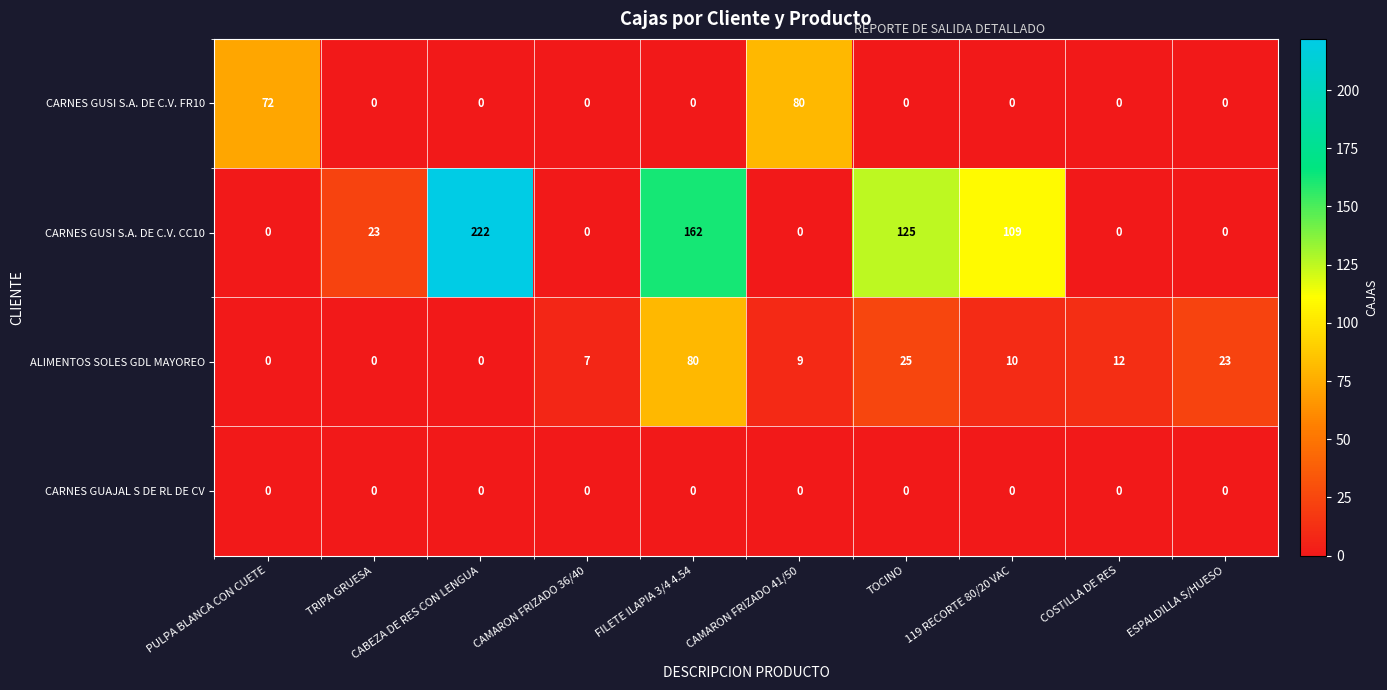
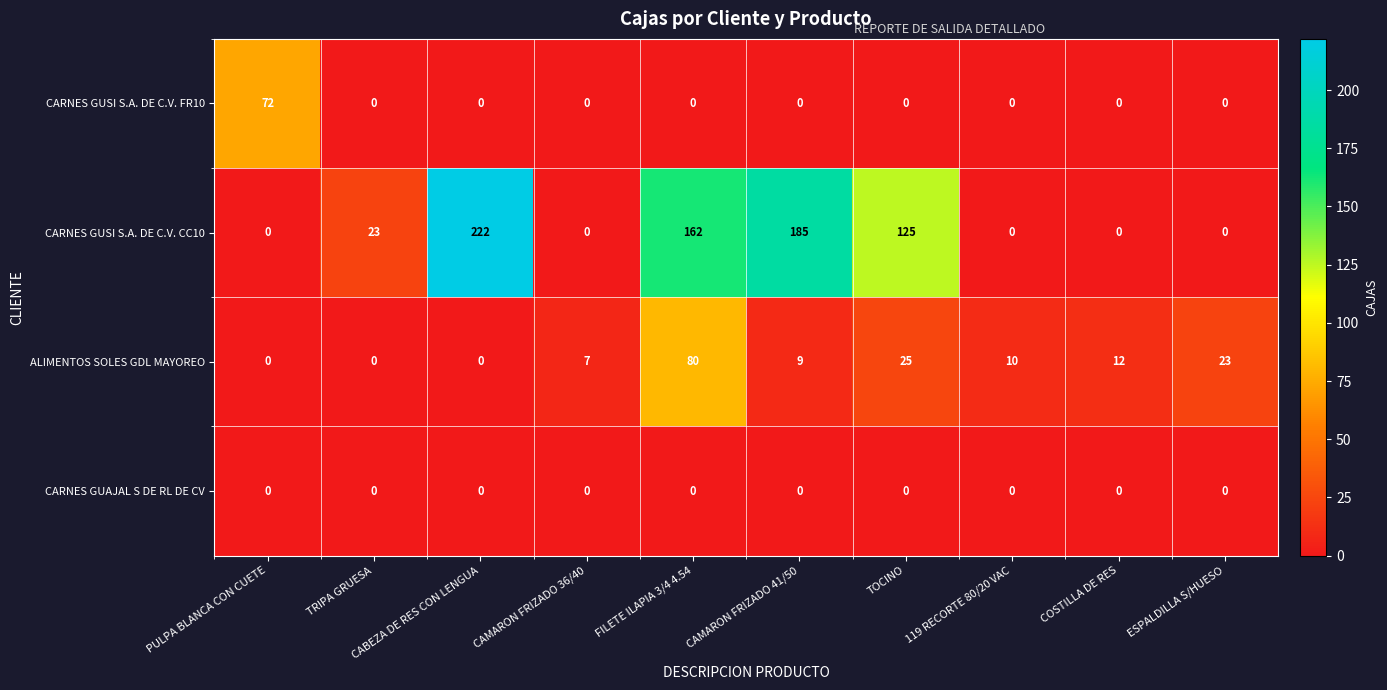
CARNES GUSI S.A. DE C.V. FR10, CAMARON FRIZADO 41/50: 80 -> 0
CARNES GUSI S.A. DE C.V. CC10, CAMARON FRIZADO 41/50: 0 -> 185
CARNES GUSI S.A. DE C.V. CC10, 119 RECORTE 80/20 VAC: 109 -> 0
